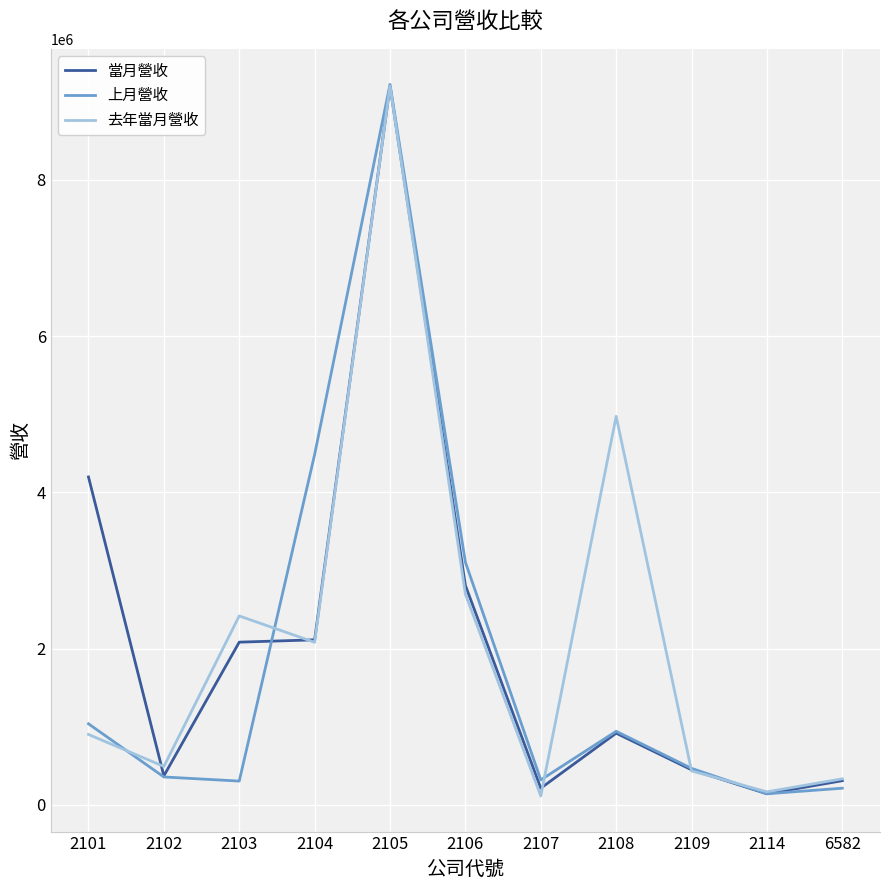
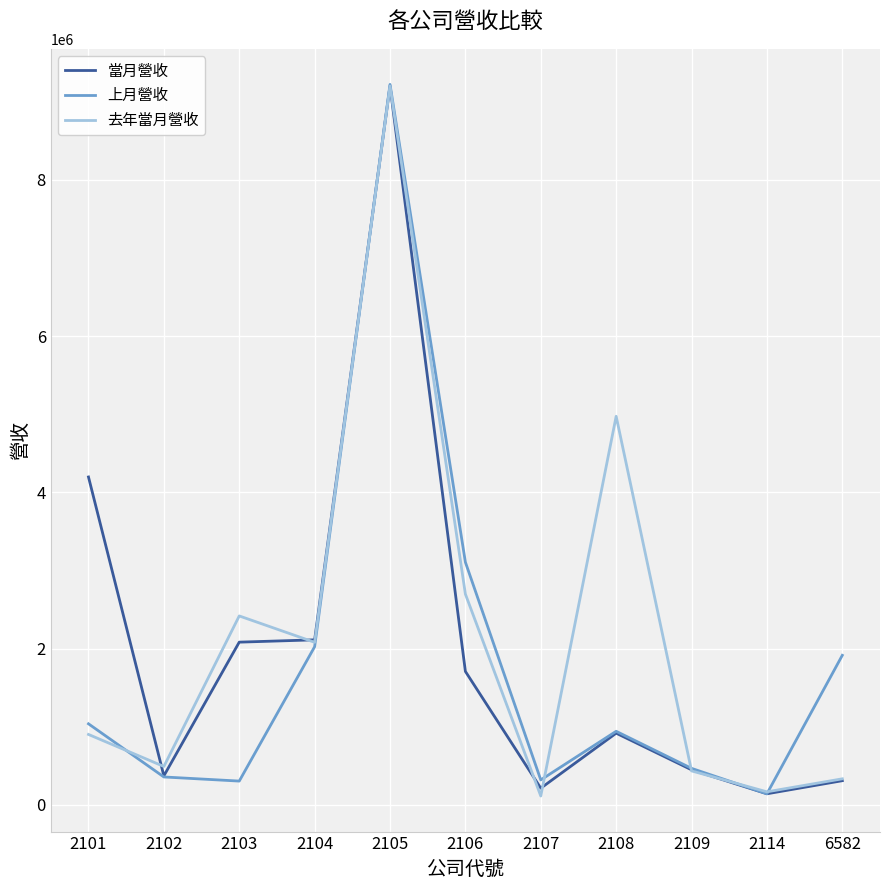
上月營收, 2104: 4500000 -> 2000000
當月營收, 2106: 2800000 -> 1700000
上月營收, 6582: 200000 -> 1900000
